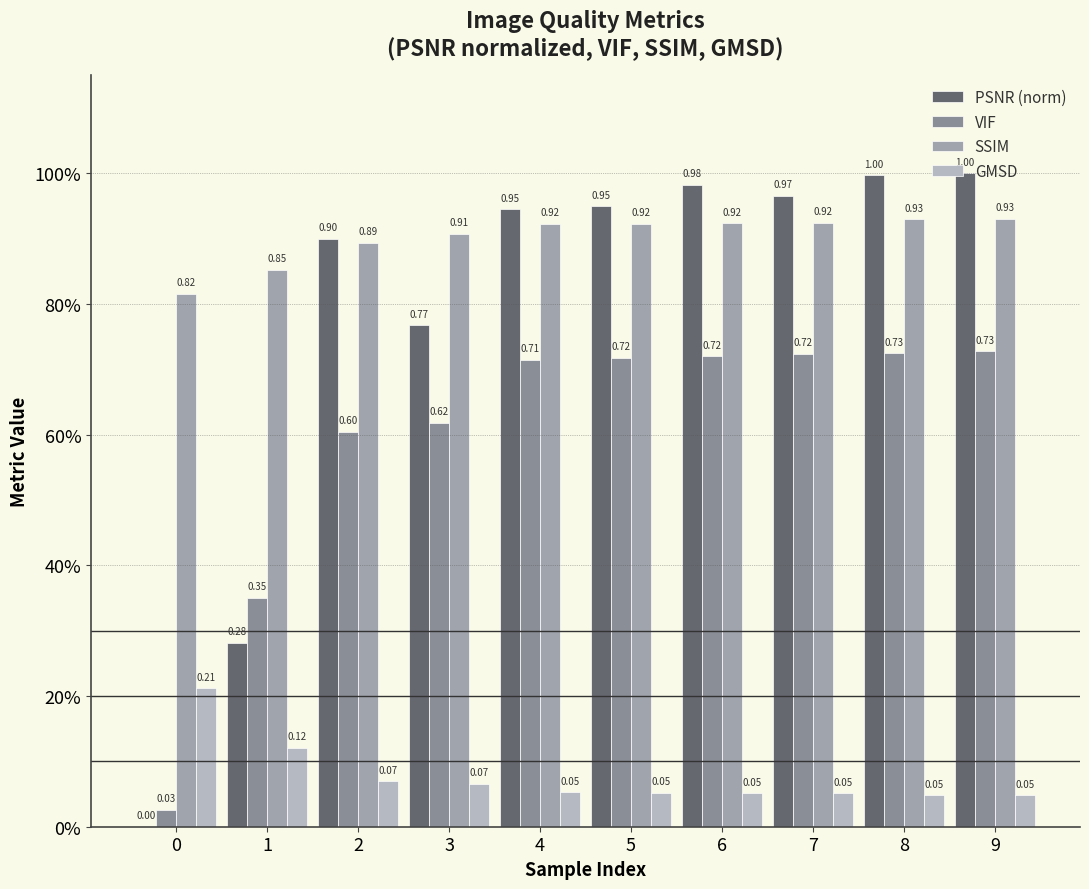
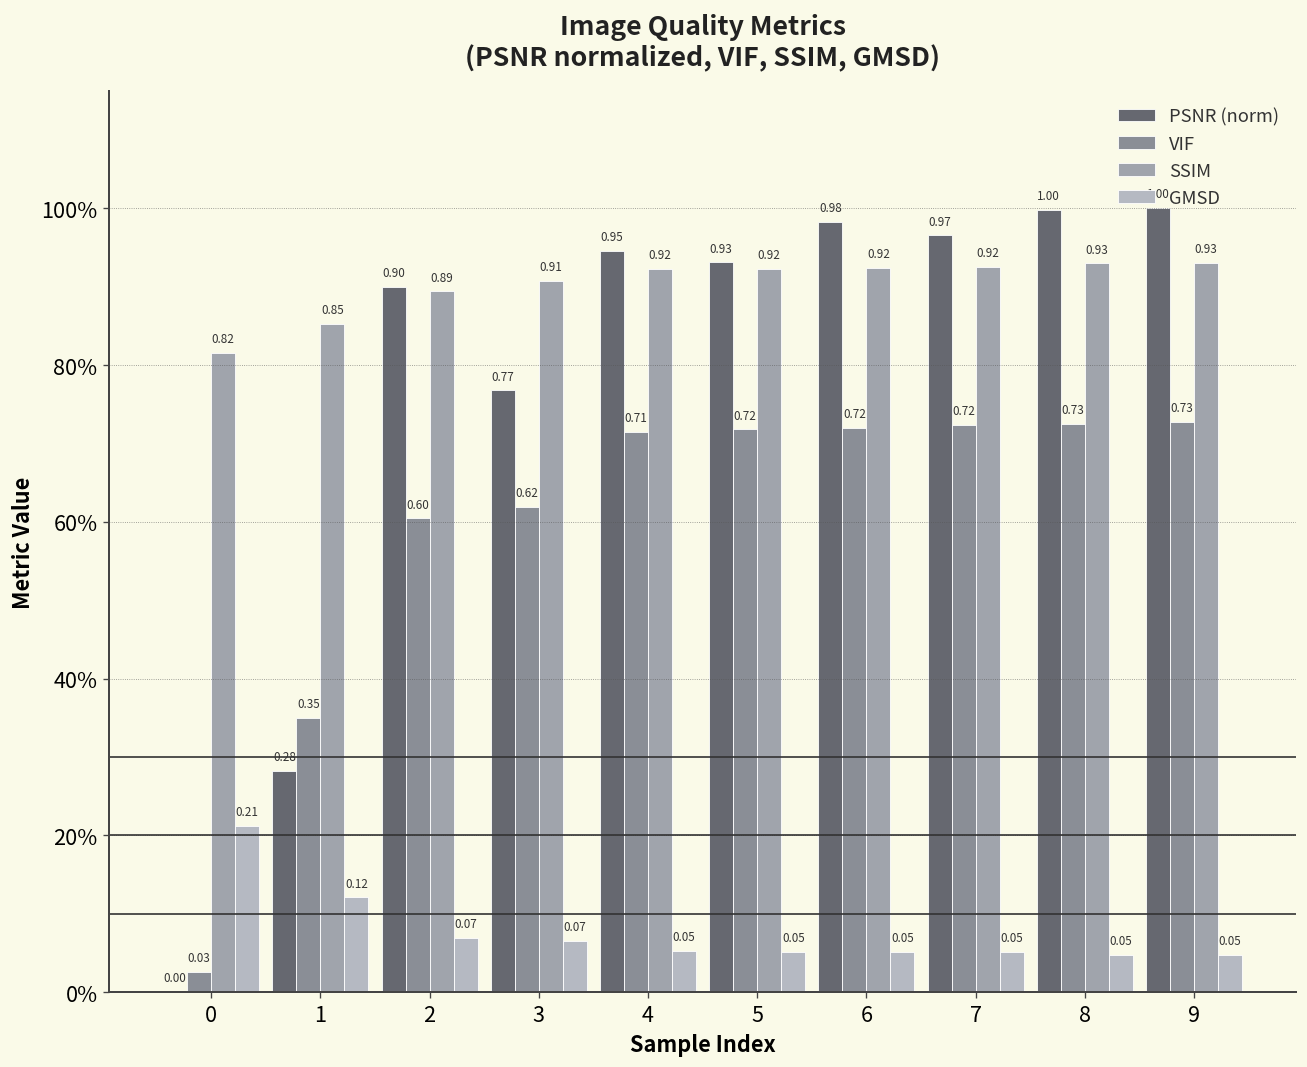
PSNR (norm), 5: 0.95 -> 0.93
